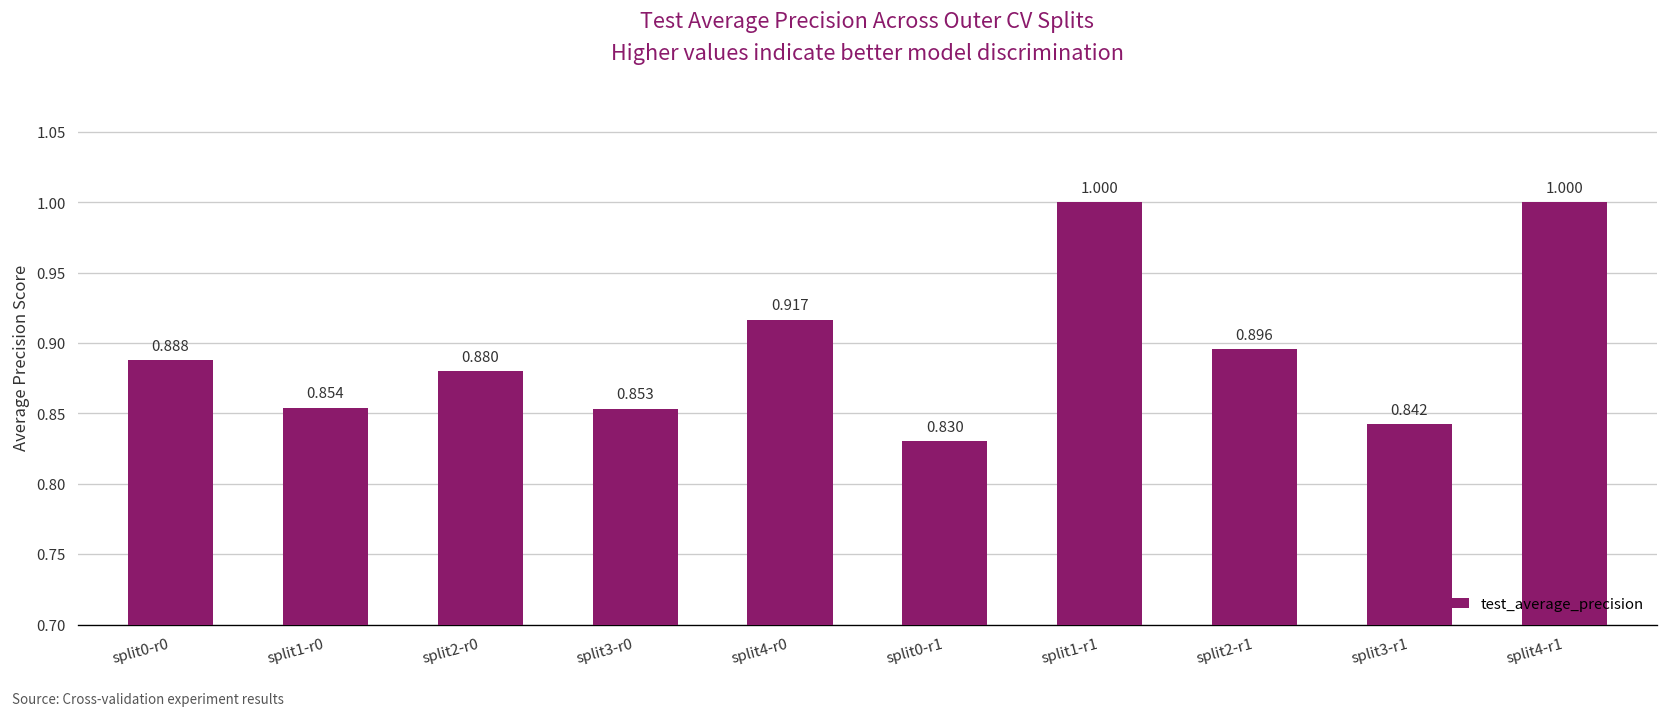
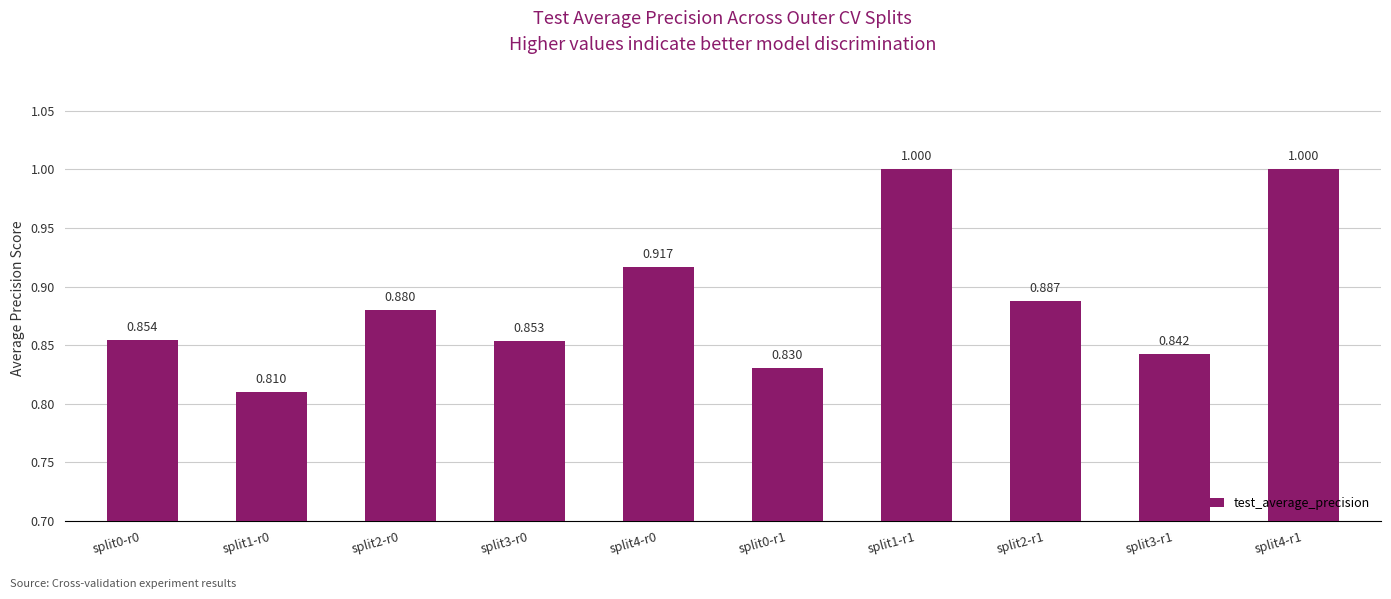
split0-r0: 0.888 -> 0.854
split1-r0: 0.854 -> 0.810
split2-r1: 0.896 -> 0.887
